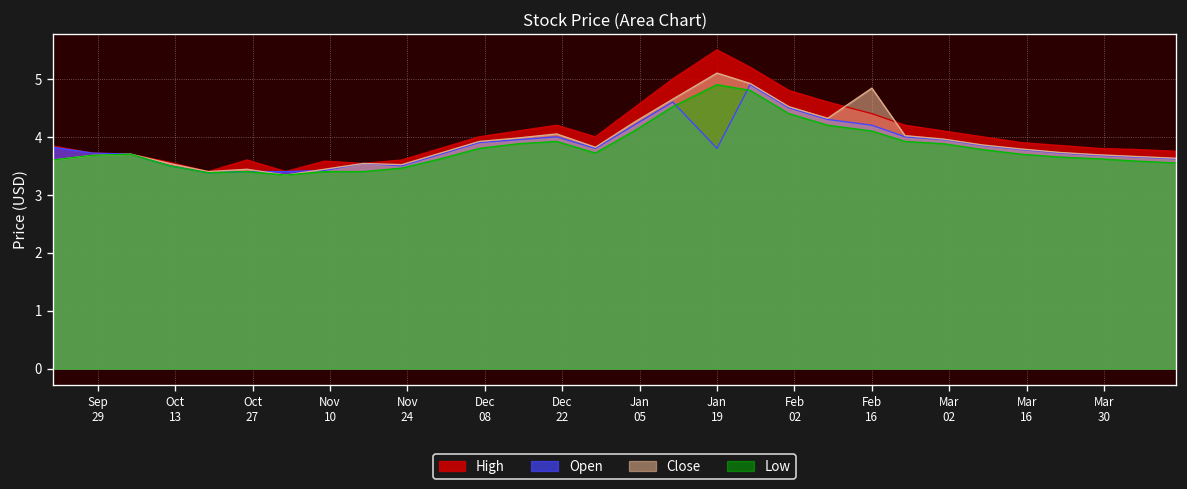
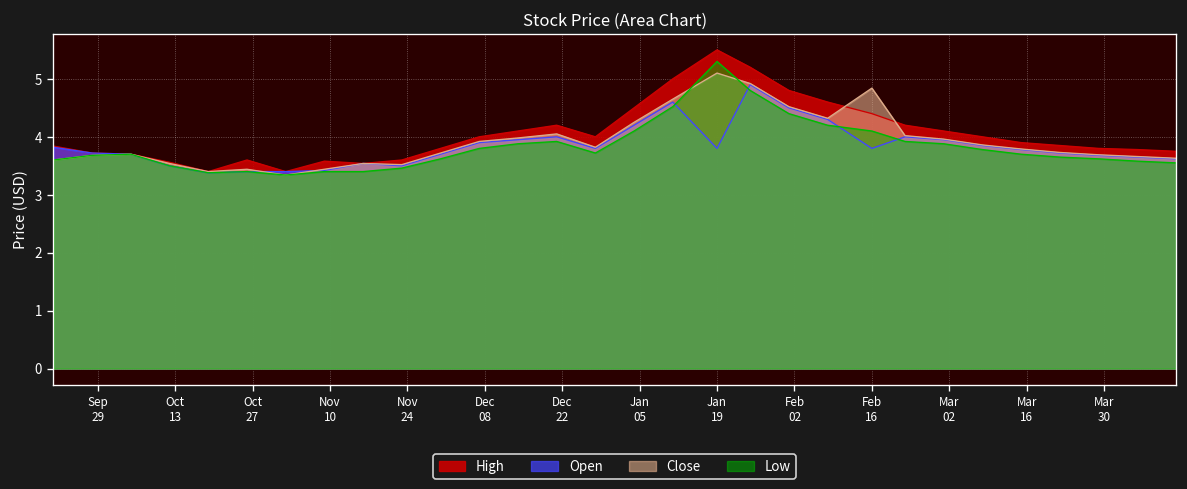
Low, Jan 19: 4.9 -> 5.3
Open, Feb 16: 4.2 -> 3.8
